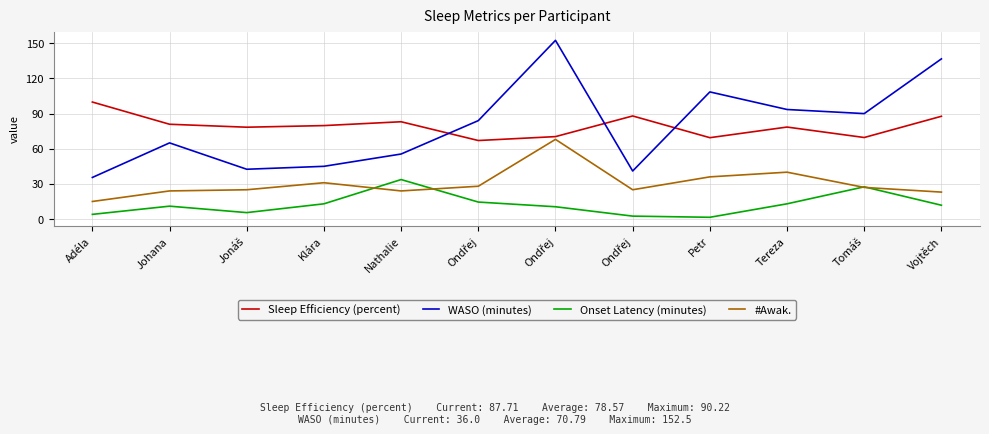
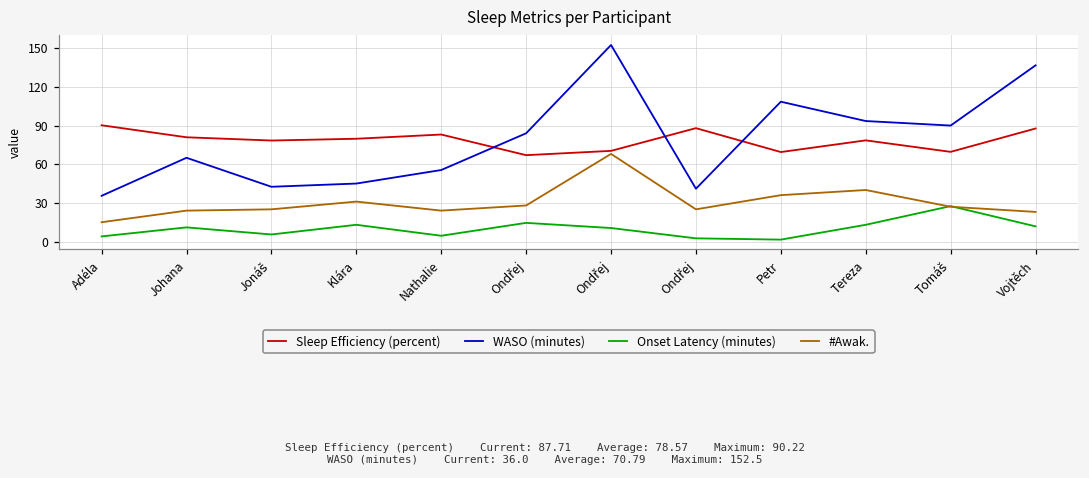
Sleep Efficiency (percent), Adéla: 100 -> 90
Onset Latency (minutes), Nathalie: 34 -> 5
